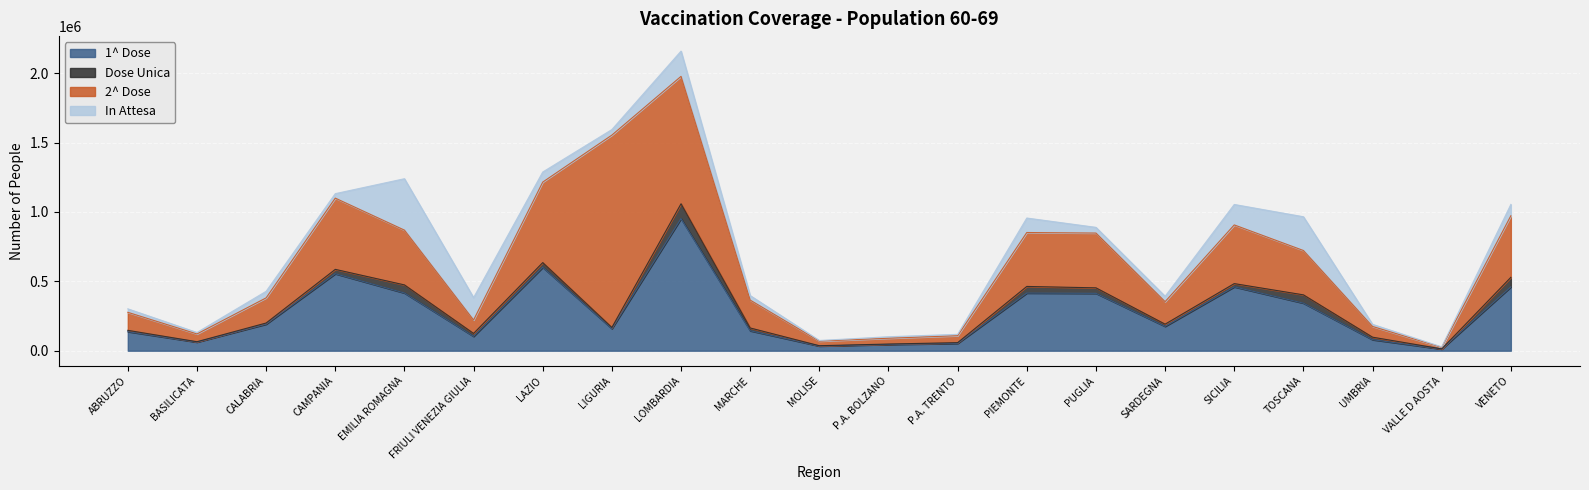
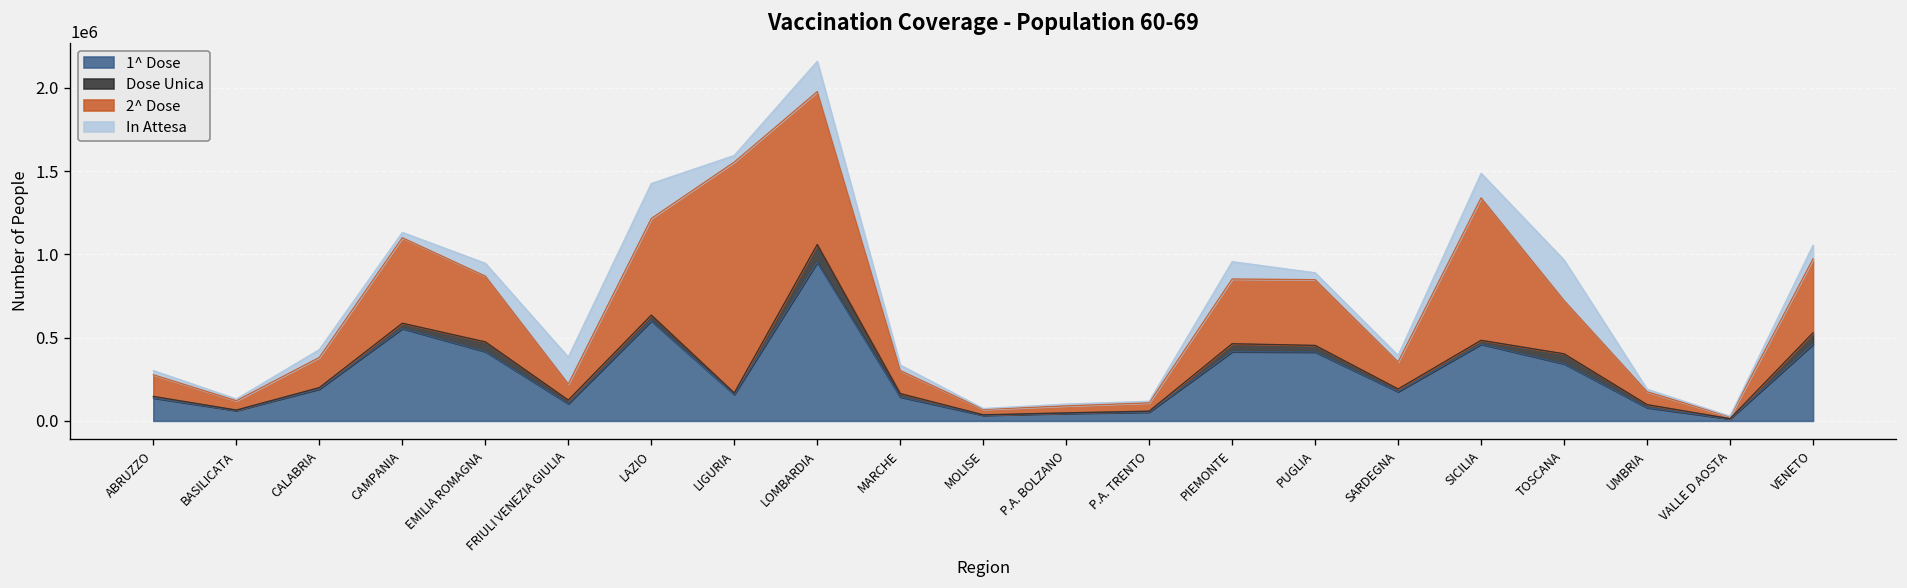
In Attesa, EMILIA ROMAGNA: 370000 -> 80000
In Attesa, LAZIO: 70000 -> 210000
2^ Dose, MARCHE: 200000 -> 140000
2^ Dose, SICILIA: 420000 -> 860000
